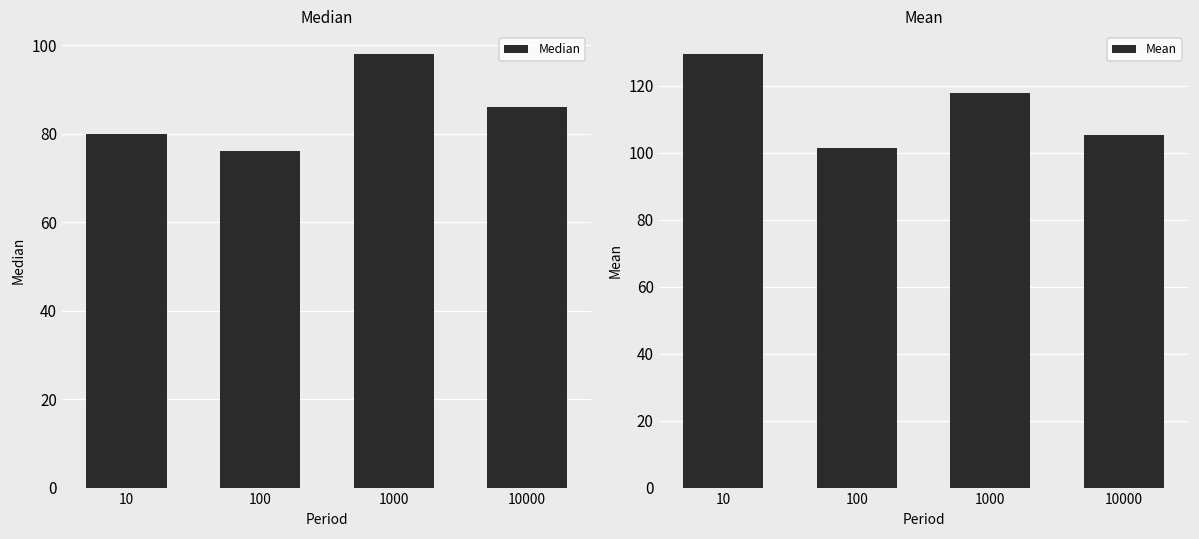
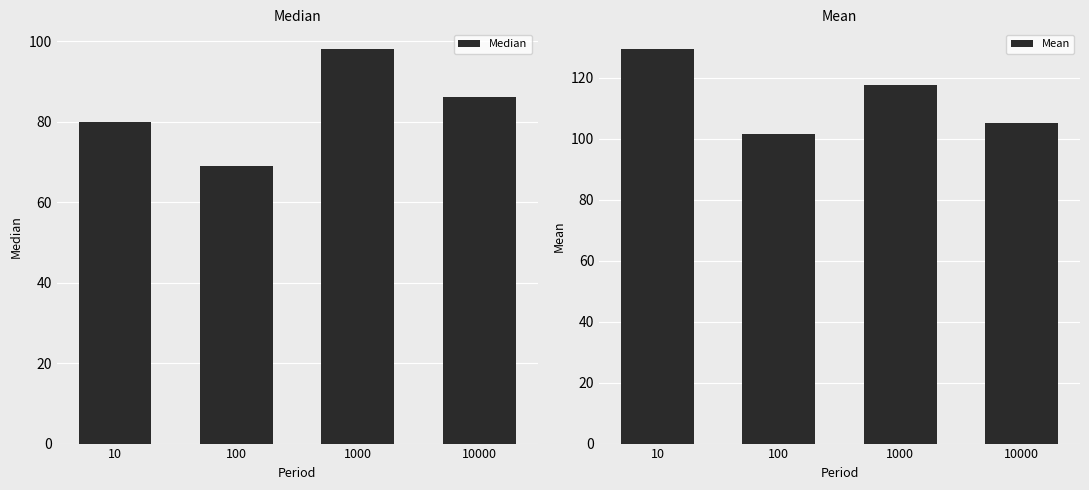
Median, 100: 76 -> 69
